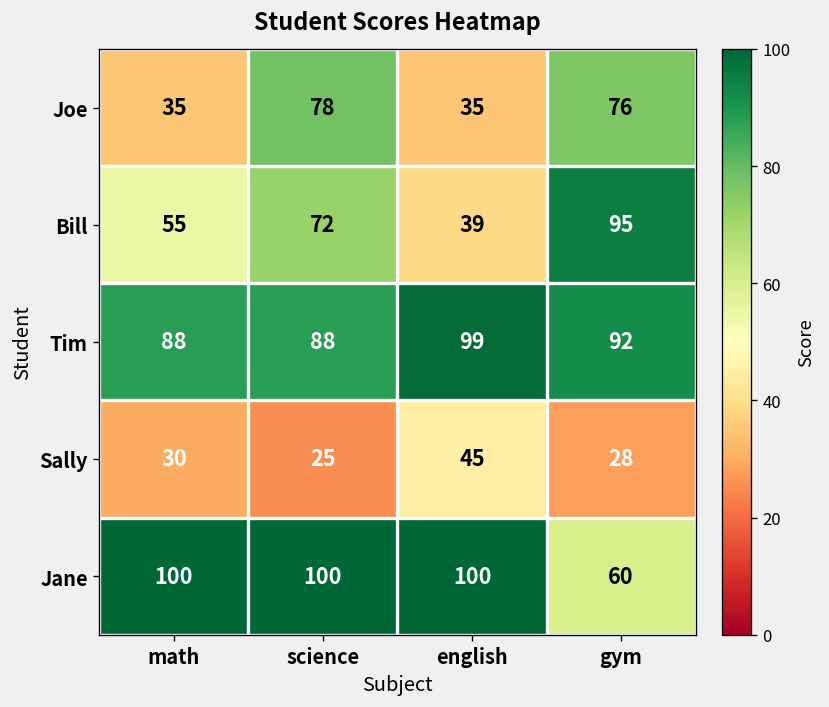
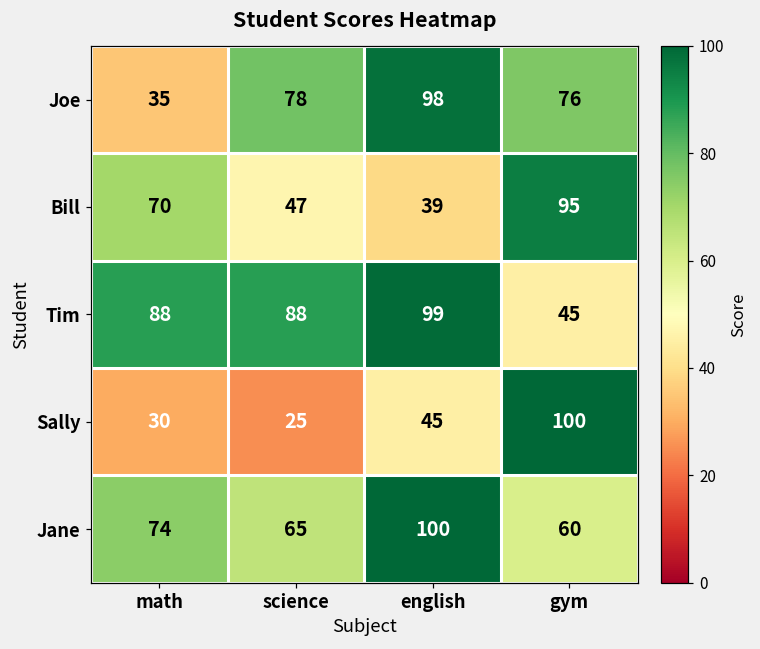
Joe, english: 35 -> 98
Bill, math: 55 -> 70
Bill, science: 72 -> 47
Tim, gym: 92 -> 45
Sally, gym: 28 -> 100
Jane, math: 100 -> 74
Jane, science: 100 -> 65
